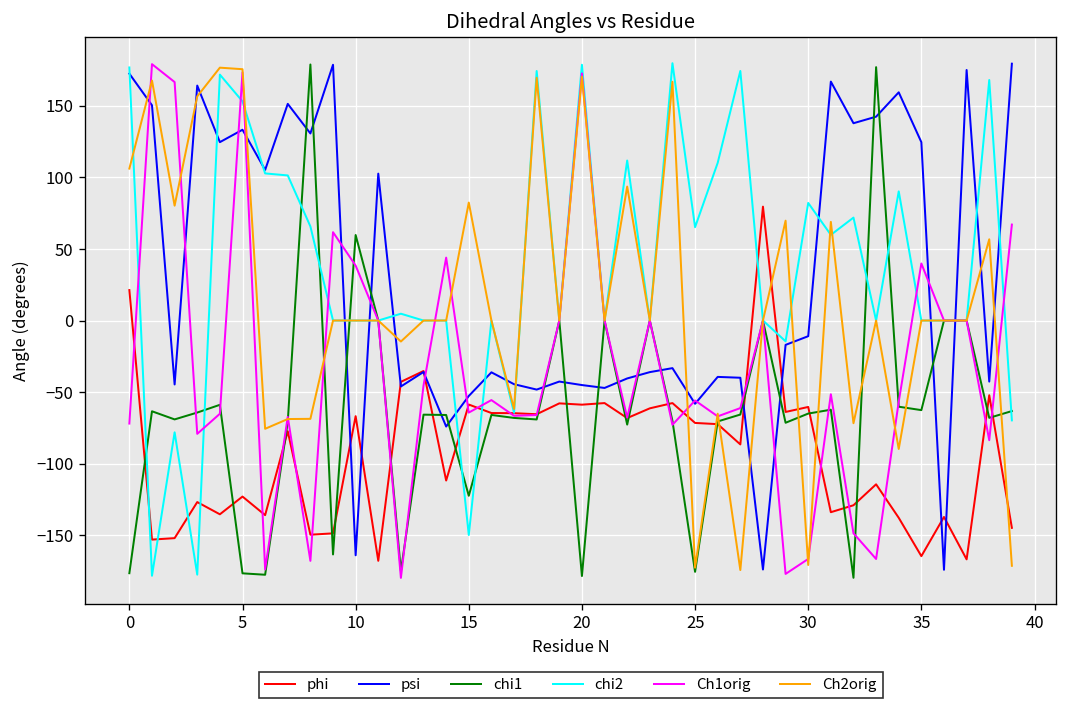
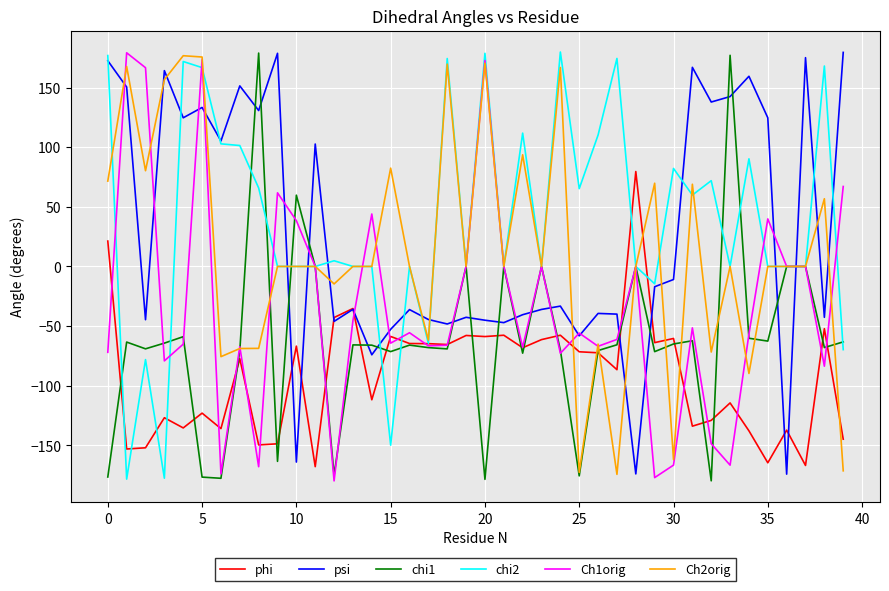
Ch2orig, 0: 106 -> 72
chi2, 5: 153 -> 167
chi1, 15: -122 -> -71
Ch2orig, 30: -171 -> -162
